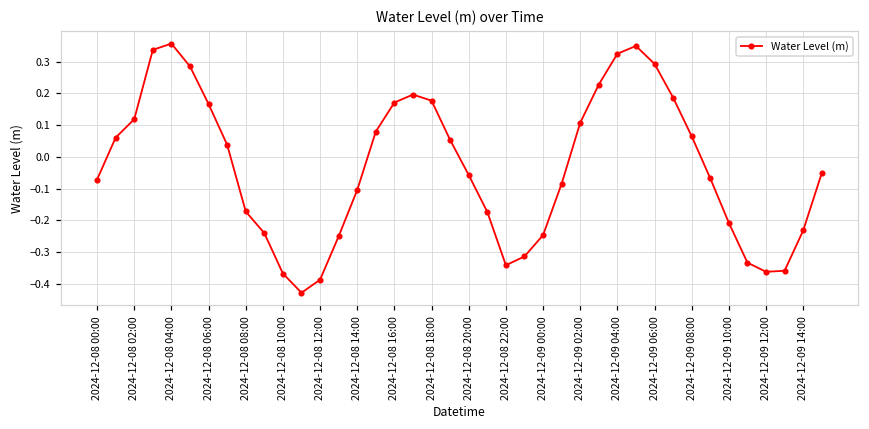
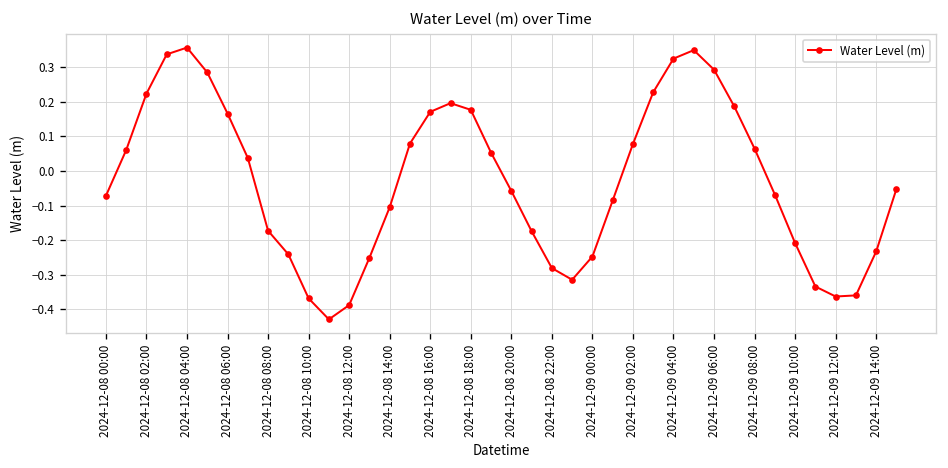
2024-12-08 02:00: 0.12 -> 0.22
2024-12-08 22:00: -0.34 -> -0.28
2024-12-09 02:00: 0.11 -> 0.08
